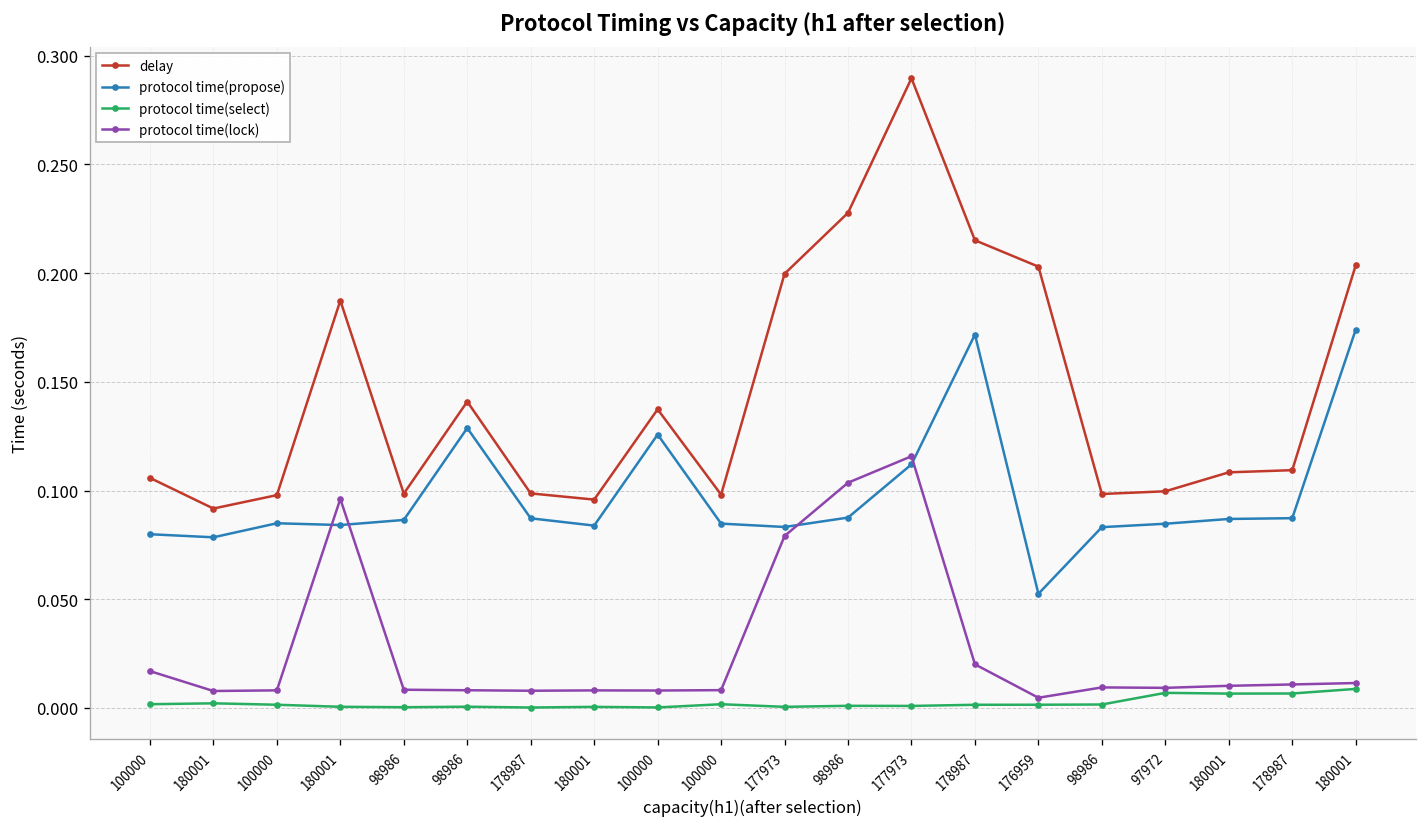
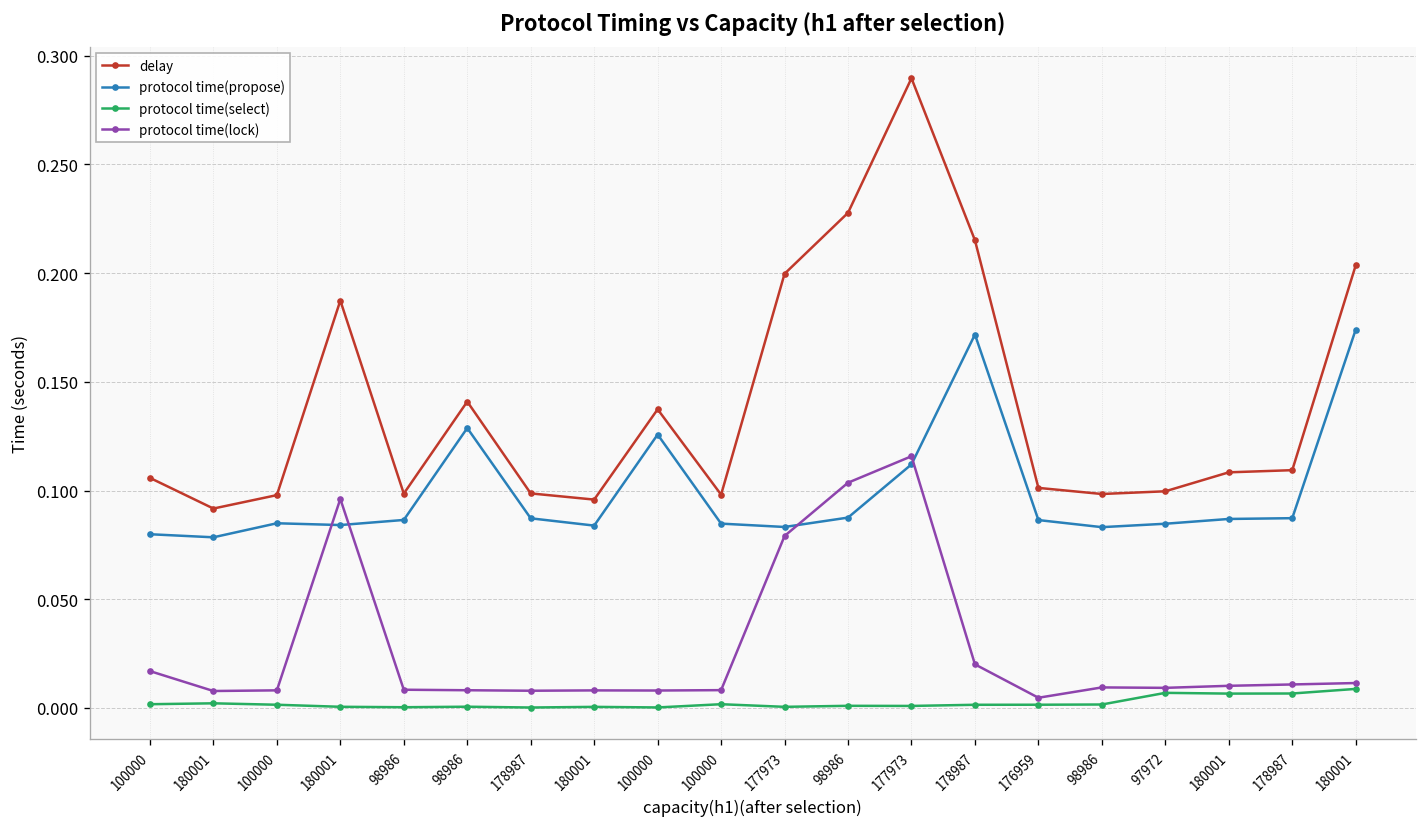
delay, 176959: 0.203 -> 0.101
protocol time(propose), 176959: 0.053 -> 0.086
